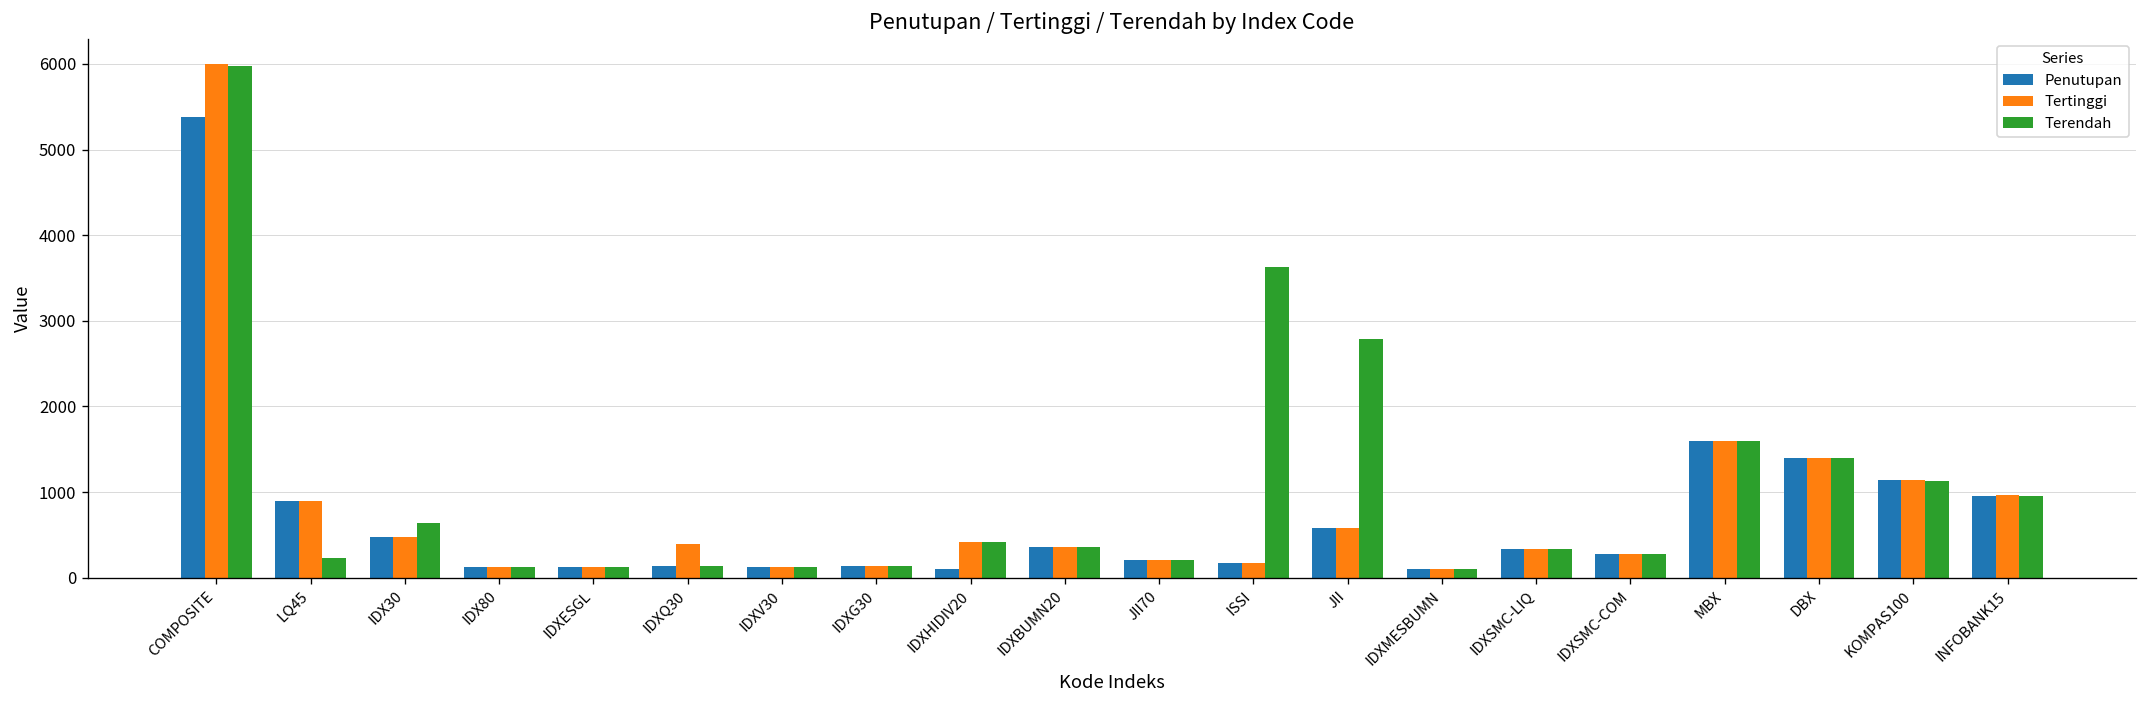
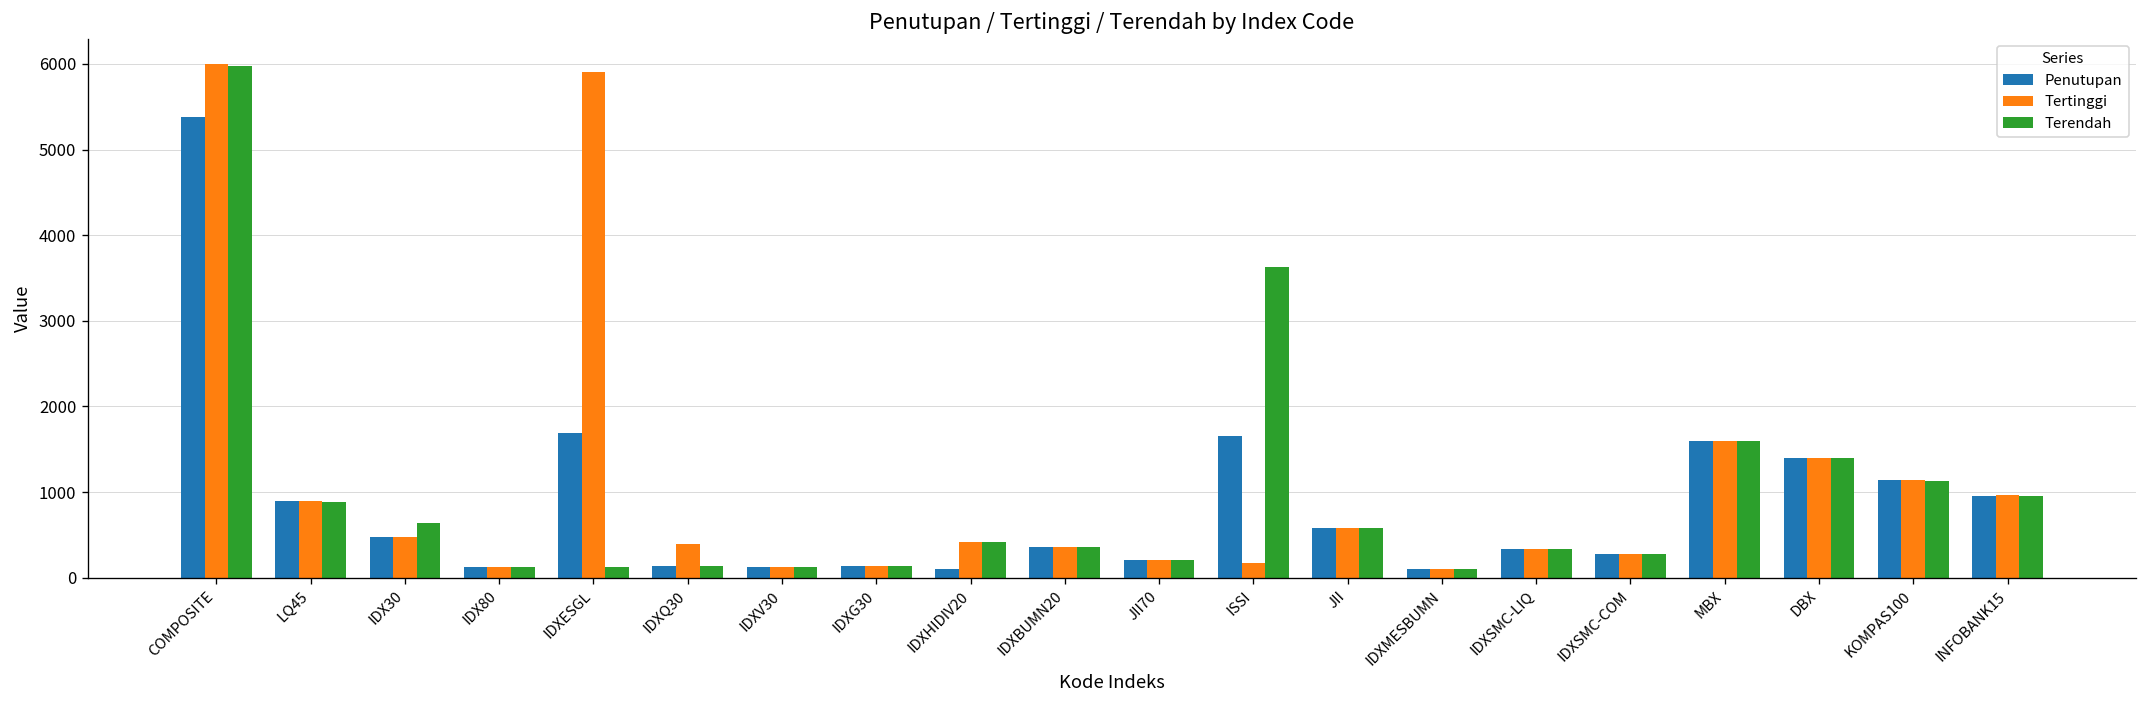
Terendah, LQ45: 200 -> 900
Penutupan, IDXESGL: 100 -> 1700
Tertinggi, IDXESGL: 100 -> 5900
Penutupan, ISSI: 200 -> 1700
Terendah, JII: 2800 -> 600
